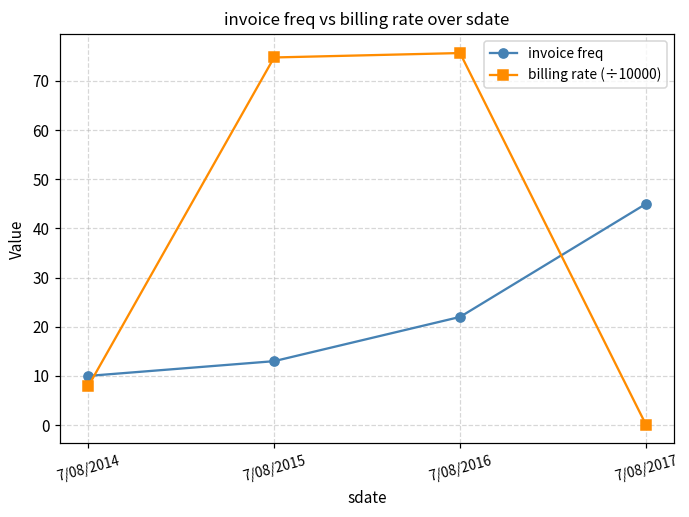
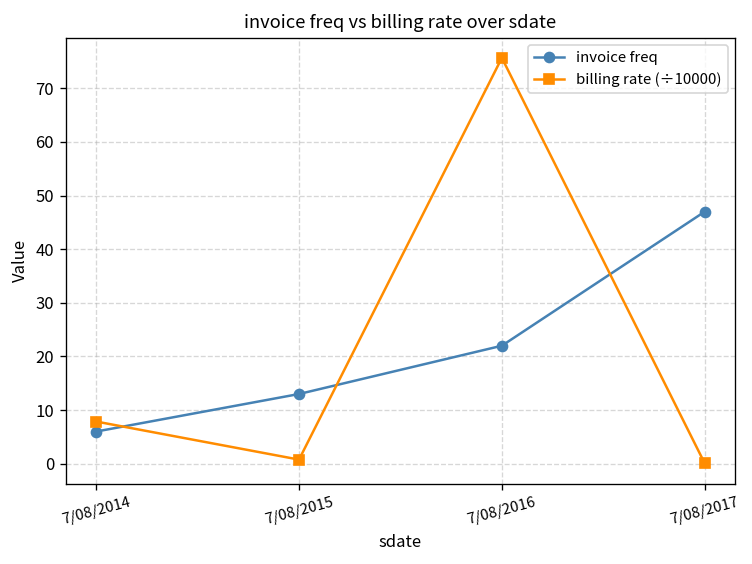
invoice freq, 7/08/2014: 10 -> 6
billing rate (÷10000), 7/08/2015: 75 -> 1
invoice freq, 7/08/2017: 45 -> 47
